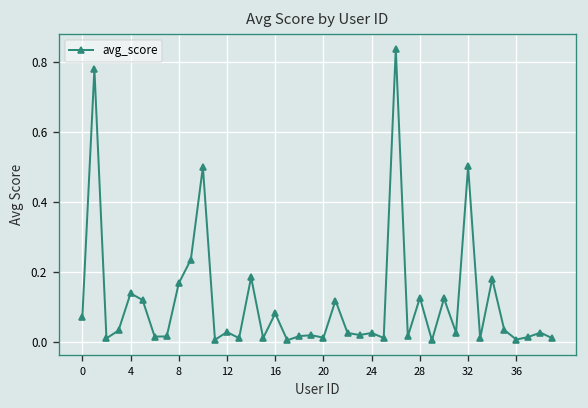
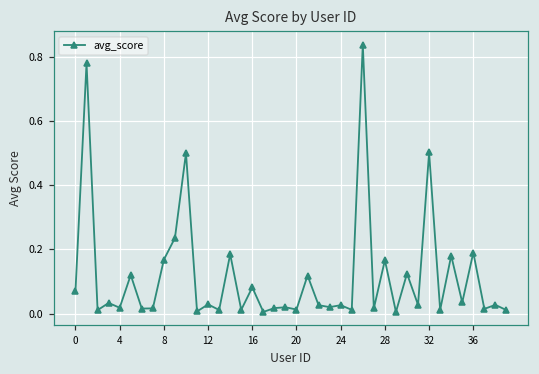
4: 0.14 -> 0.02
28: 0.13 -> 0.17
36: 0.01 -> 0.19
